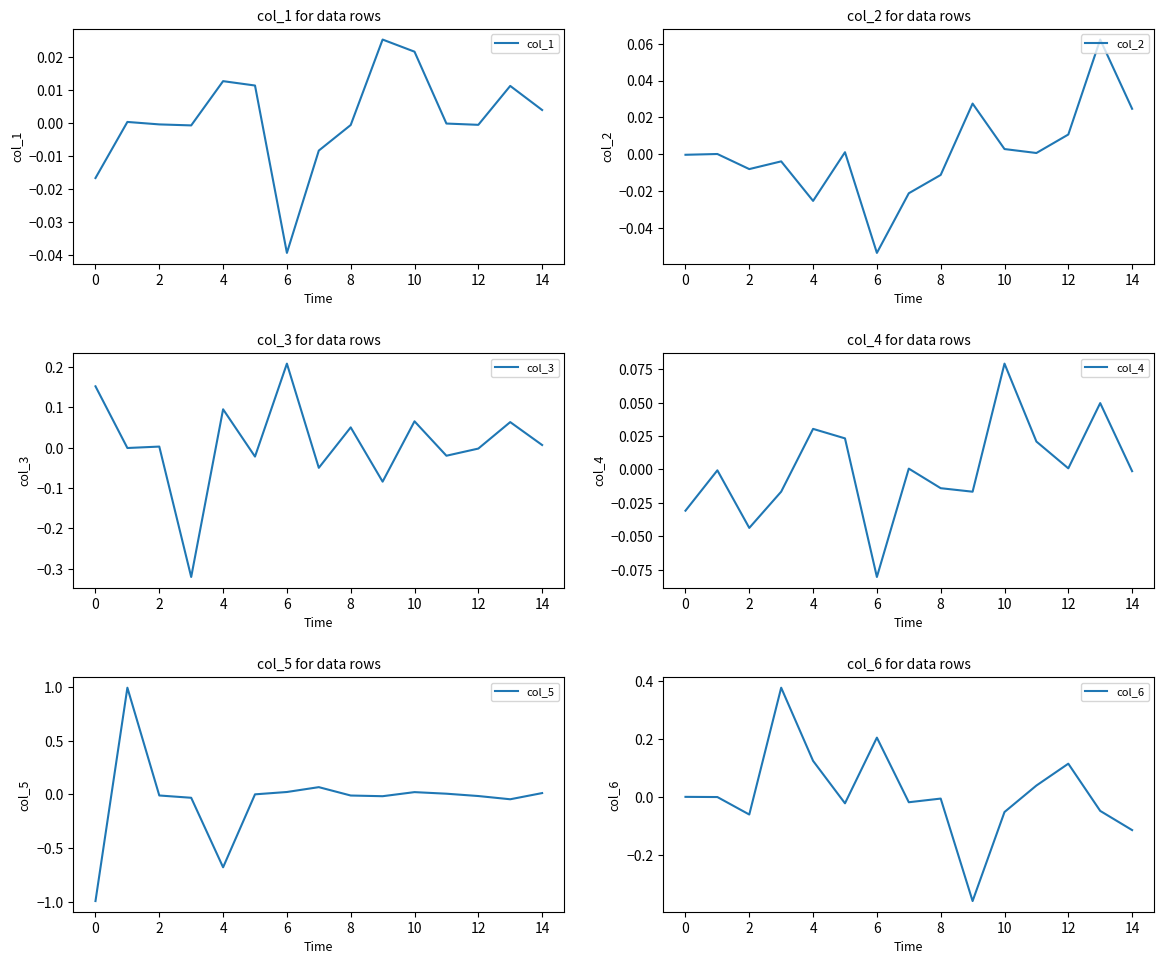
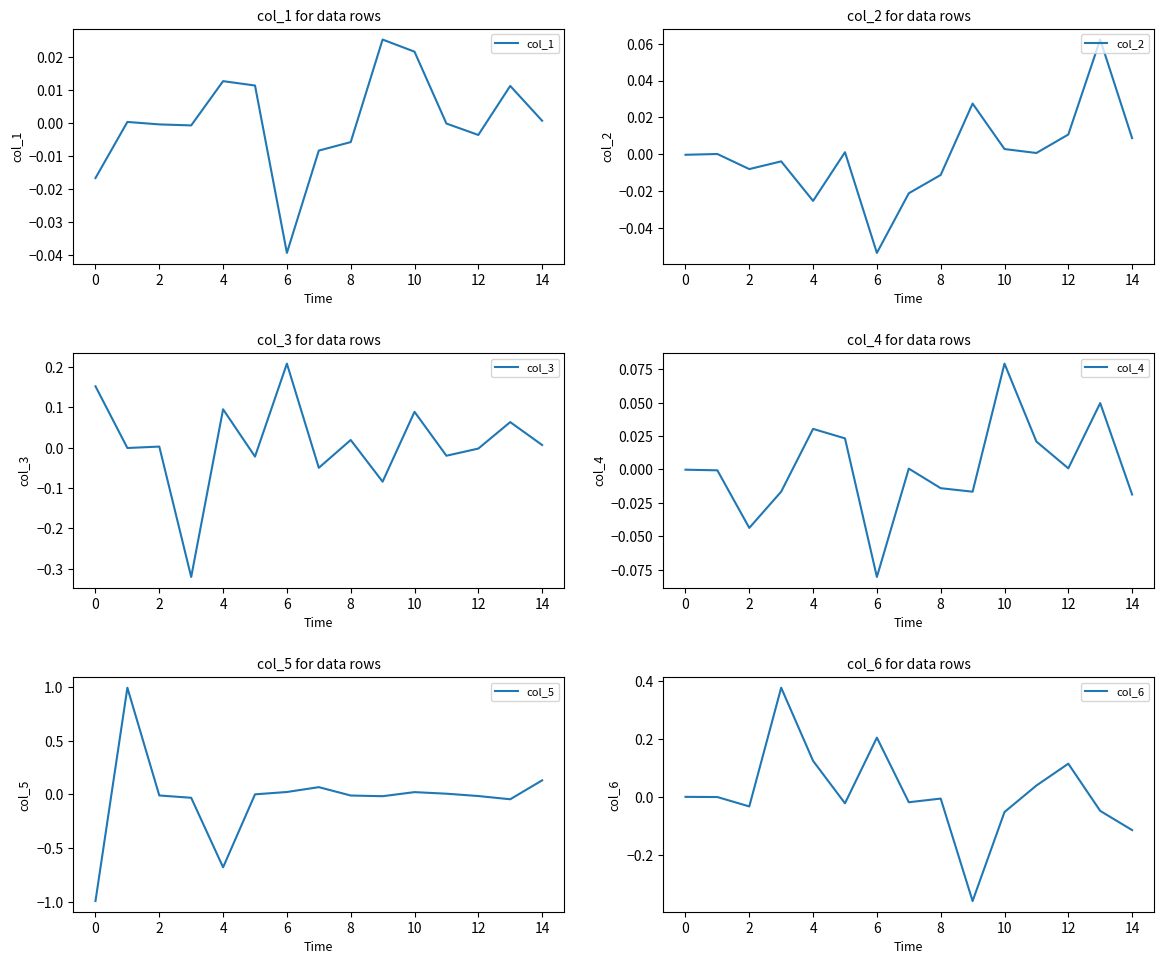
col_1 for data rows, 8: -0.001 -> -0.006
col_1 for data rows, 12: -0.001 -> -0.004
col_1 for data rows, 14: 0.004 -> 0.001
col_2 for data rows, 14: 0.025 -> 0.009
col_3 for data rows, 8: 0.05 -> 0.02
col_3 for data rows, 10: 0.07 -> 0.09
col_4 for data rows, 0: -0.031 -> 0.000
col_4 for data rows, 14: -0.001 -> -0.019
col_5 for data rows, 14: 0.01 -> 0.13
col_6 for data rows, 2: -0.06 -> -0.03
